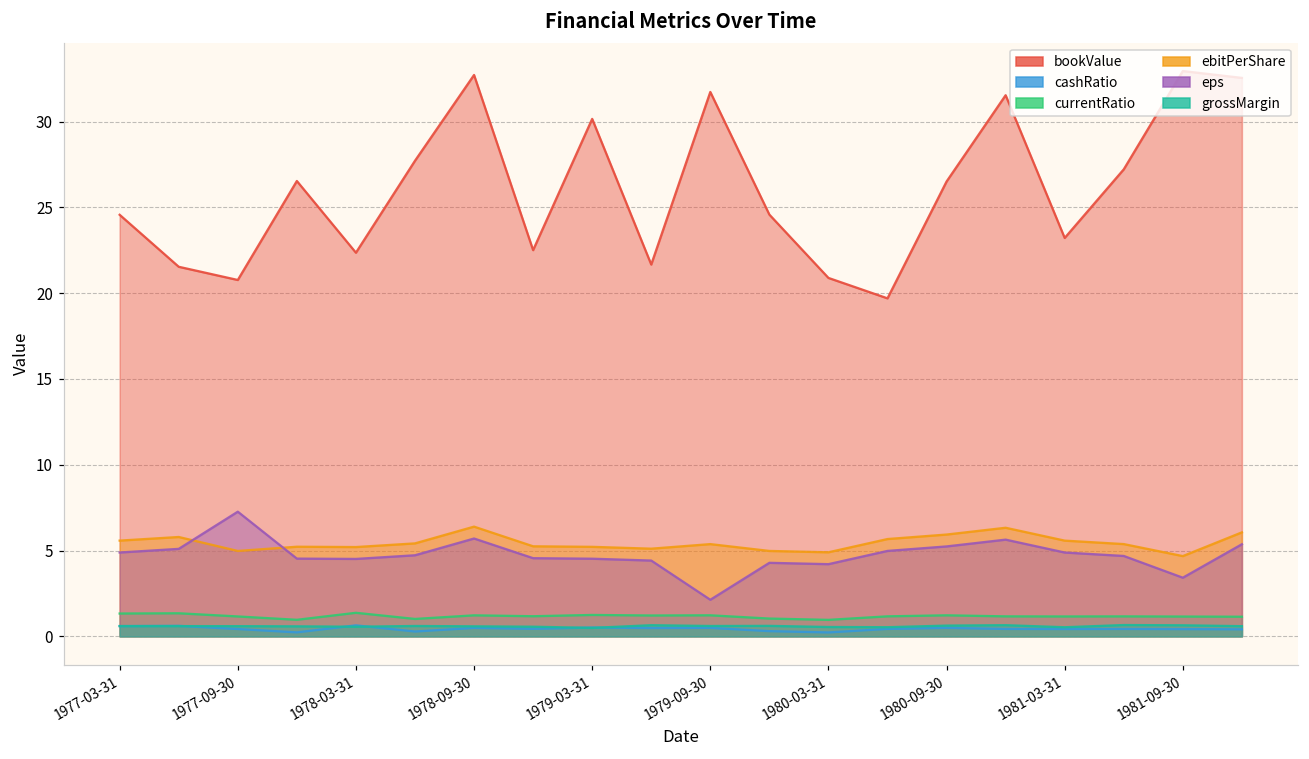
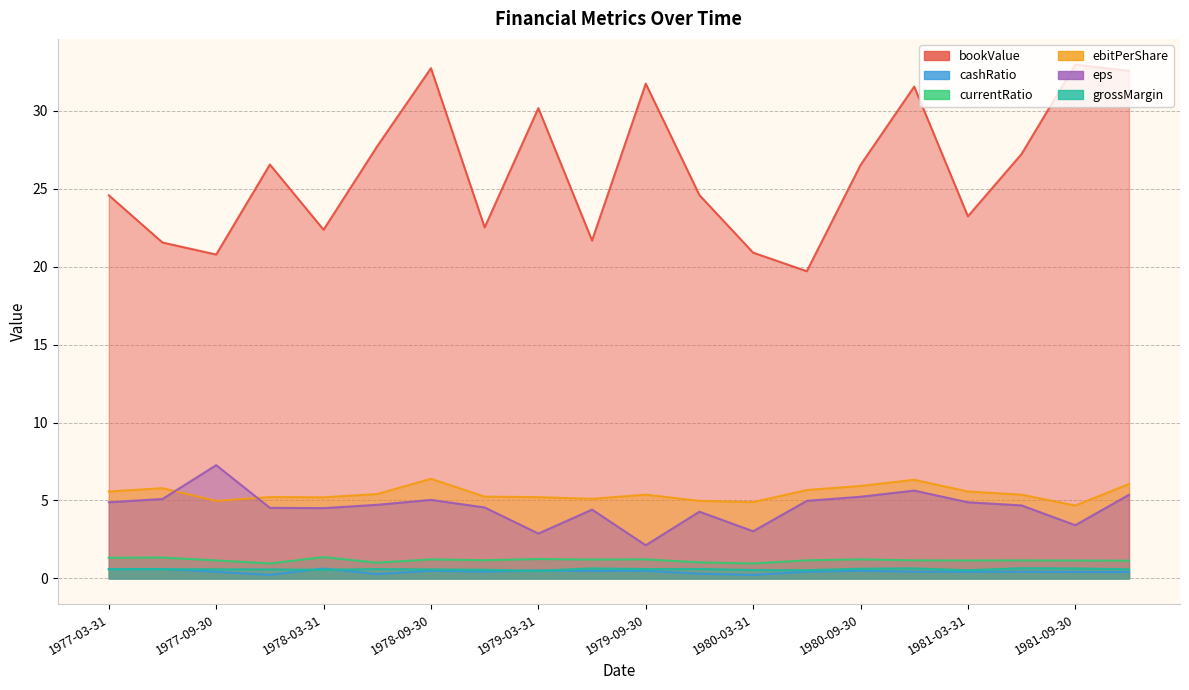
eps, 1978-09-30: 5.7 -> 5.0
eps, 1979-03-31: 4.5 -> 2.9
eps, 1980-03-31: 4.2 -> 3.0
